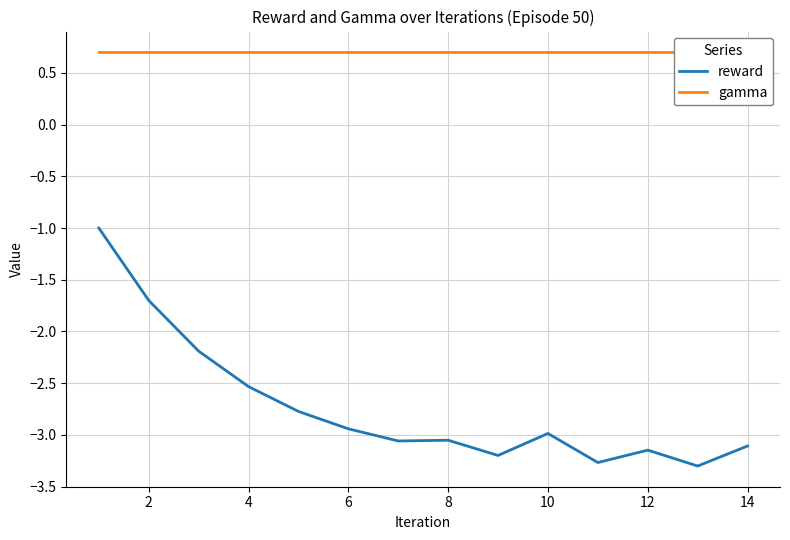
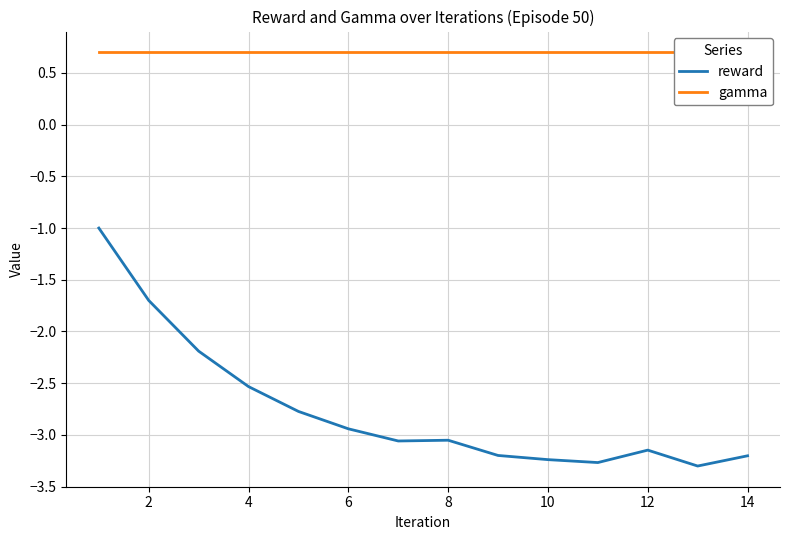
reward, 10: -2.99 -> -3.24
reward, 14: -3.11 -> -3.20
